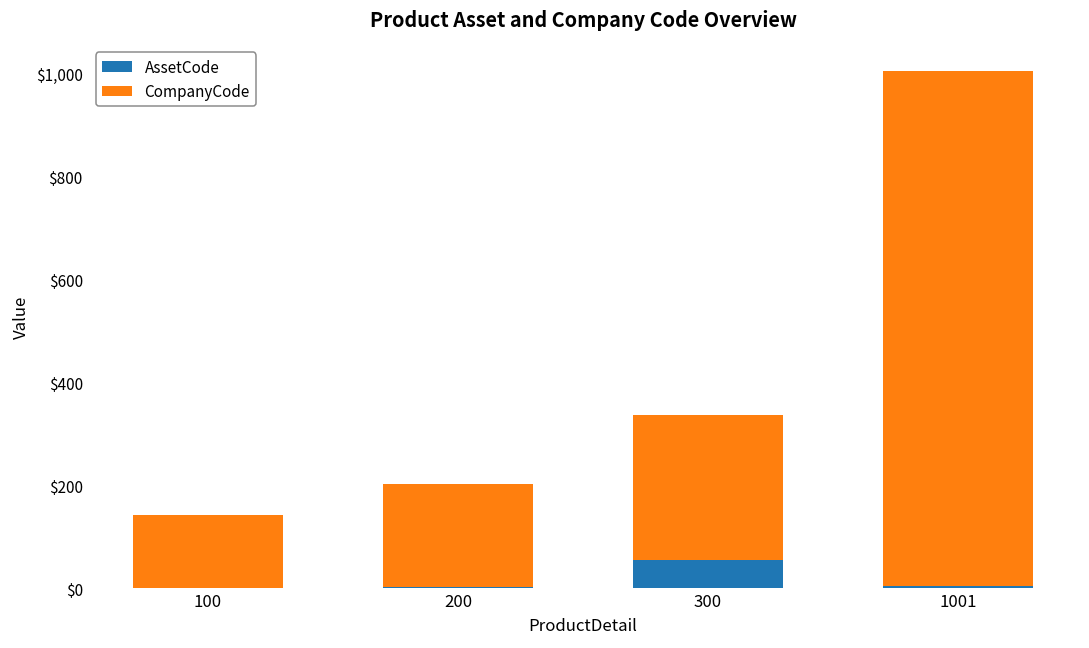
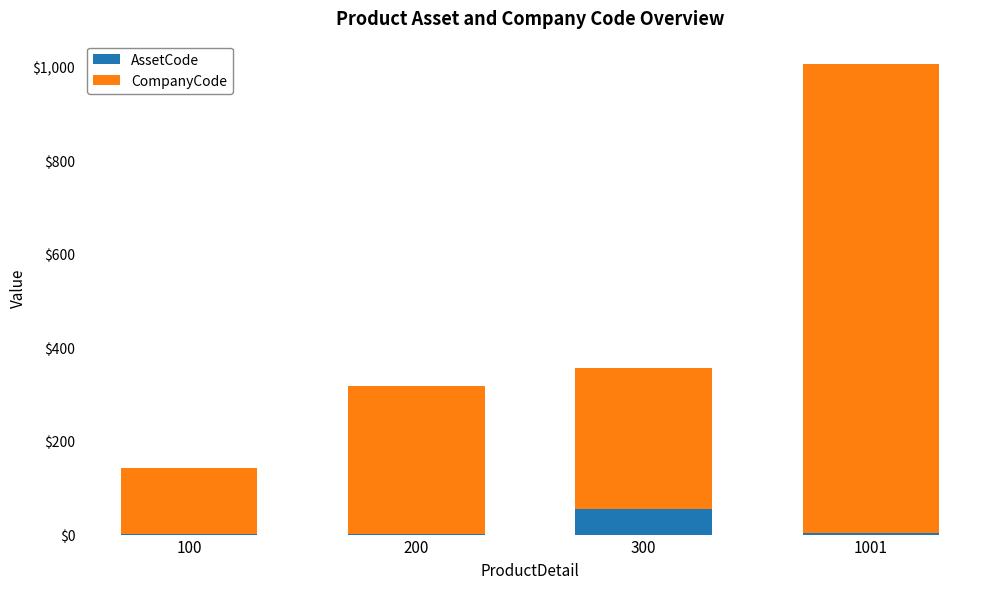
CompanyCode, 200: $200 -> $320
CompanyCode, 300: $280 -> $300
